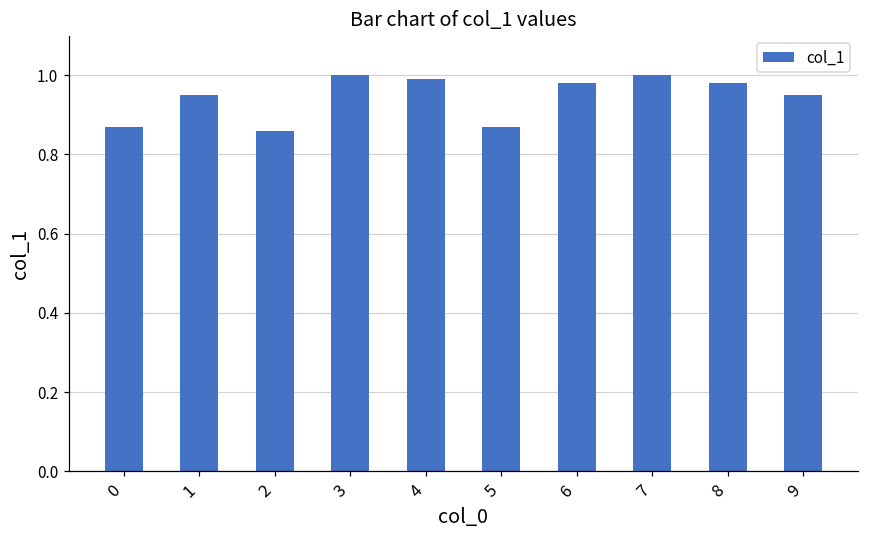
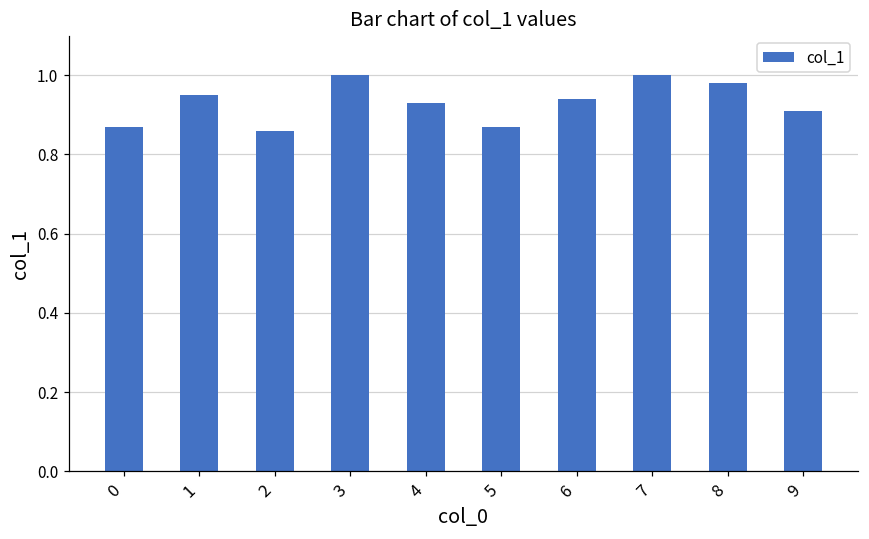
4: 0.99 -> 0.93
6: 0.98 -> 0.94
9: 0.95 -> 0.91
